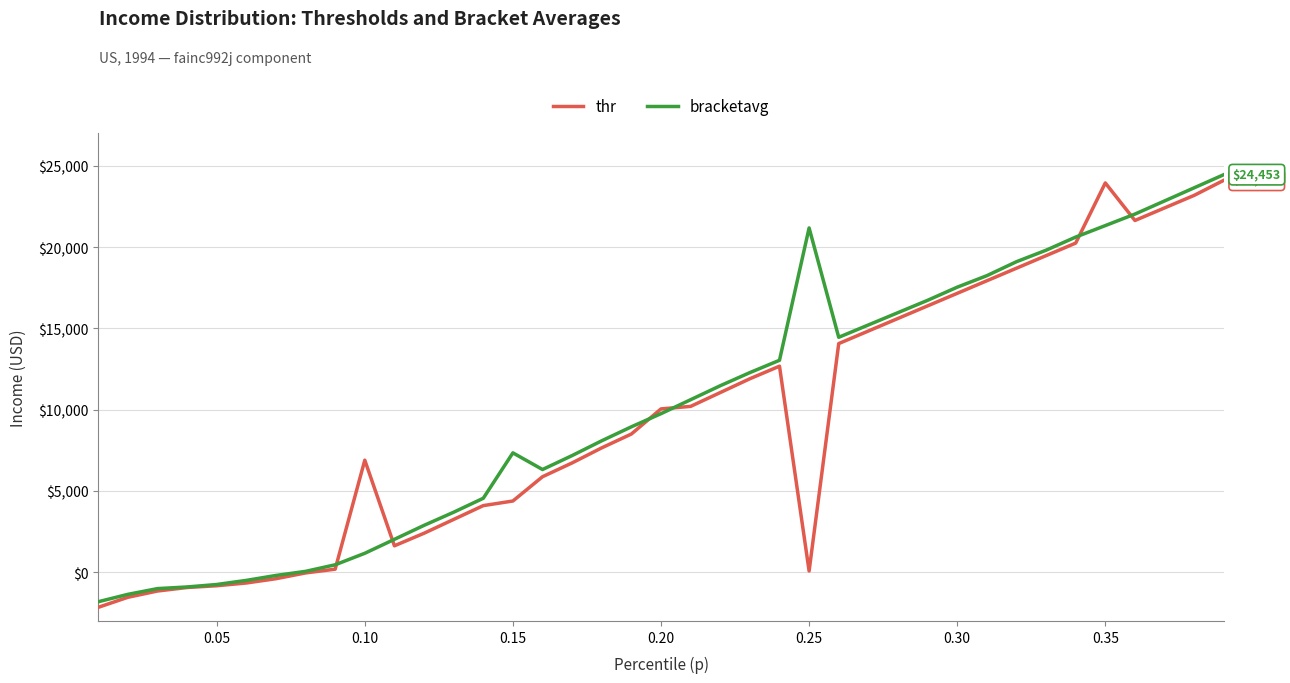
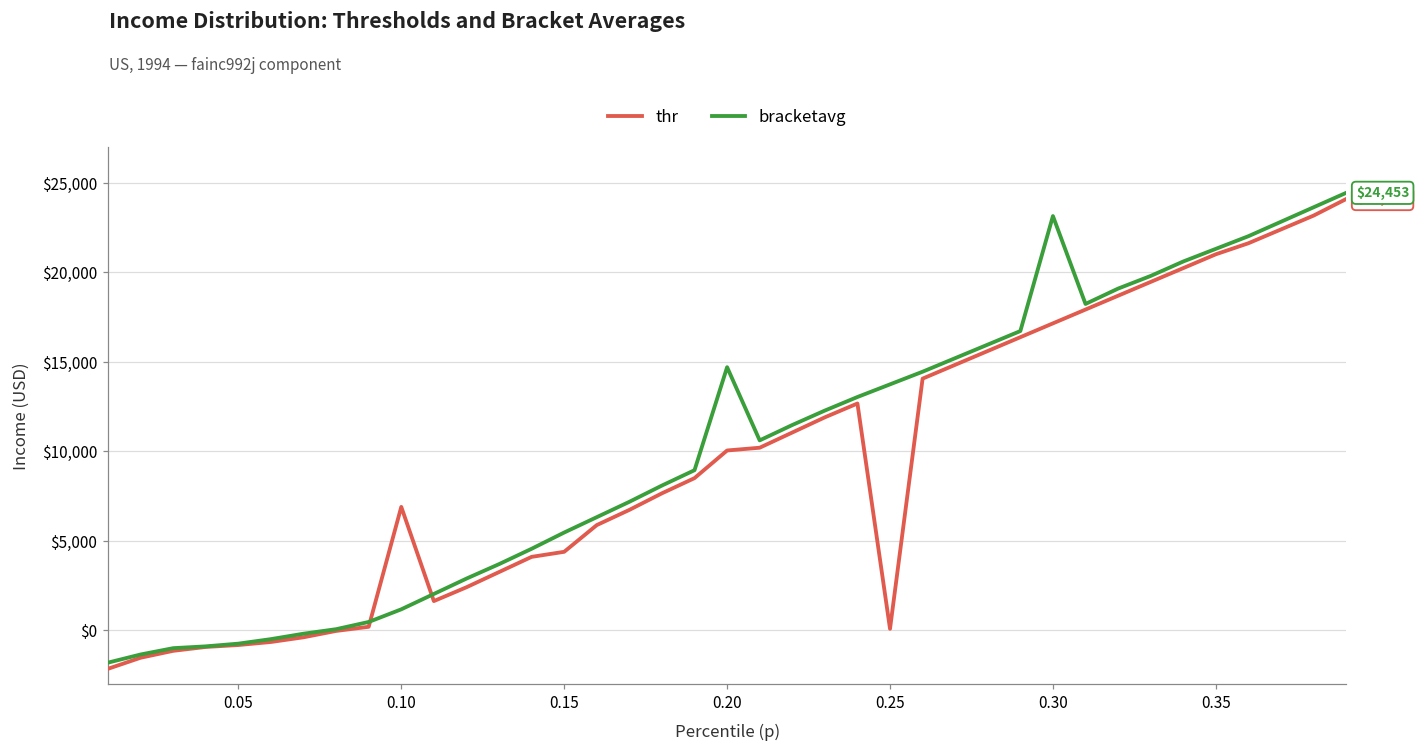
bracketavg, 0.15: $7,300 -> $5,500
bracketavg, 0.20: $9,800 -> $14,700
bracketavg, 0.25: $21,200 -> $13,700
bracketavg, 0.30: $17,500 -> $23,200
thr, 0.35: $23,900 -> $21,000
